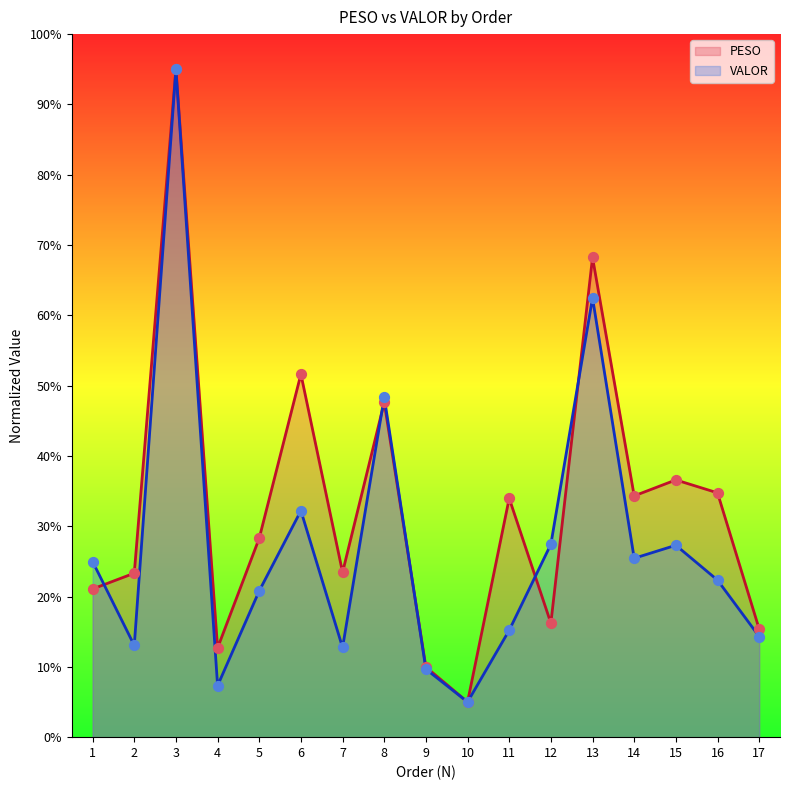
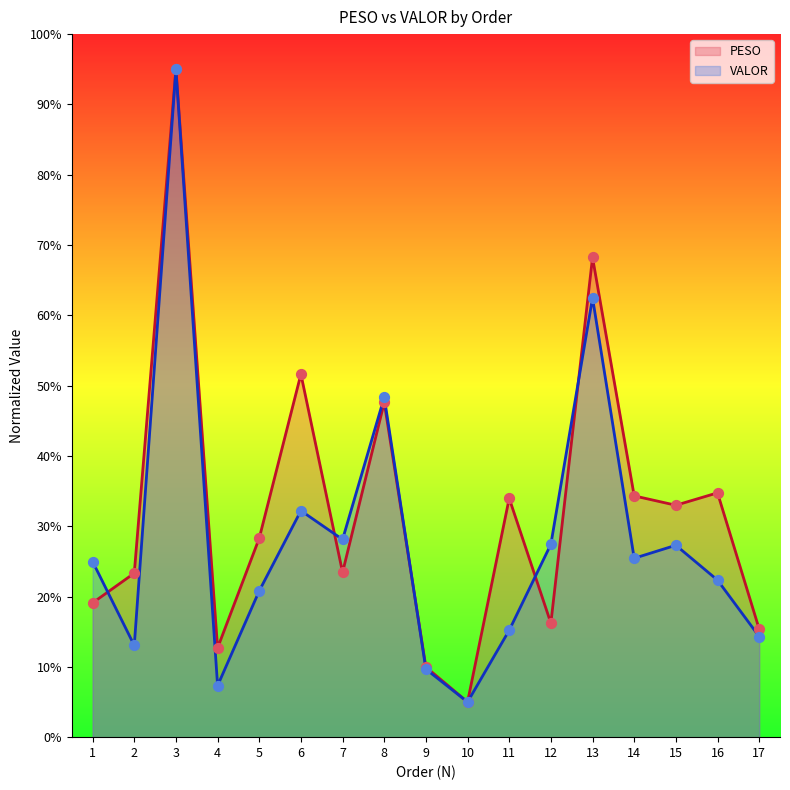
PESO, 1: 21% -> 19%
VALOR, 7: 13% -> 28%
PESO, 15: 37% -> 33%
